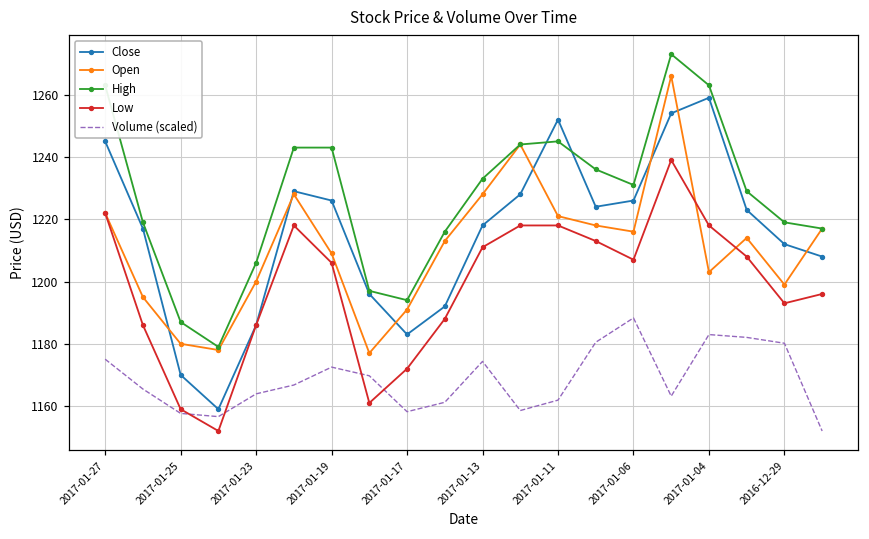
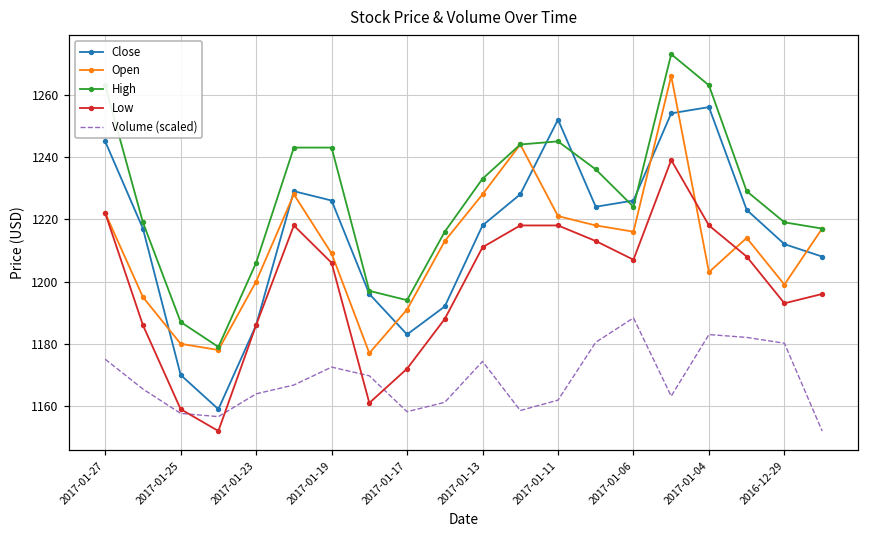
High, 2017-01-06: 1231 -> 1224
Close, 2017-01-04: 1259 -> 1256
